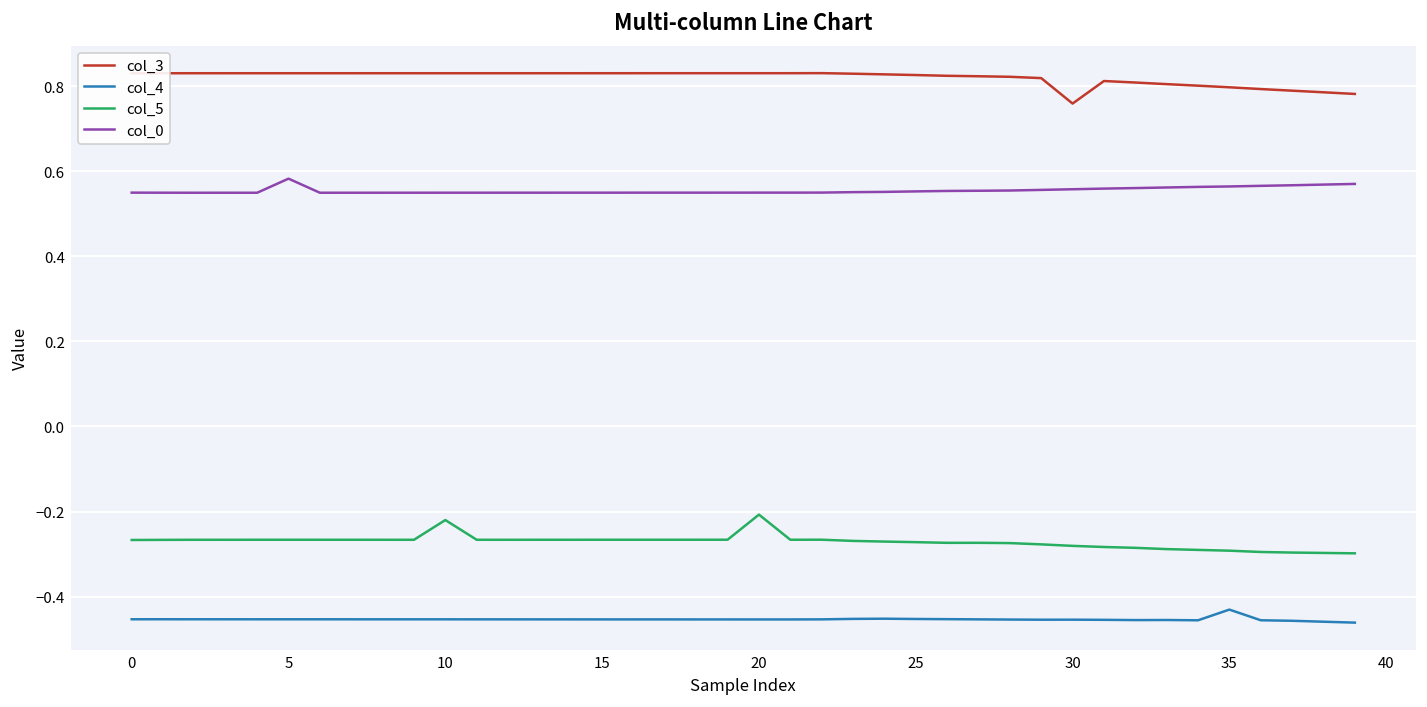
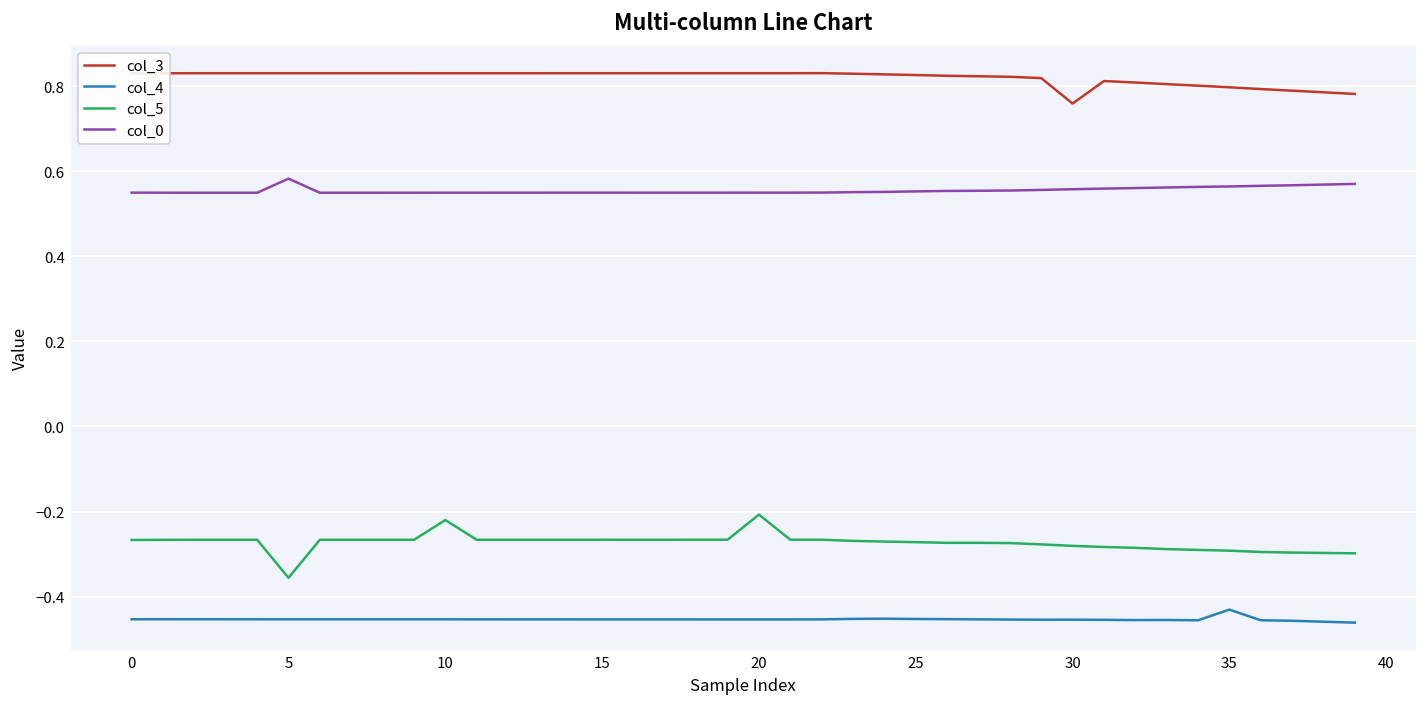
col_5, 5: -0.27 -> -0.36
